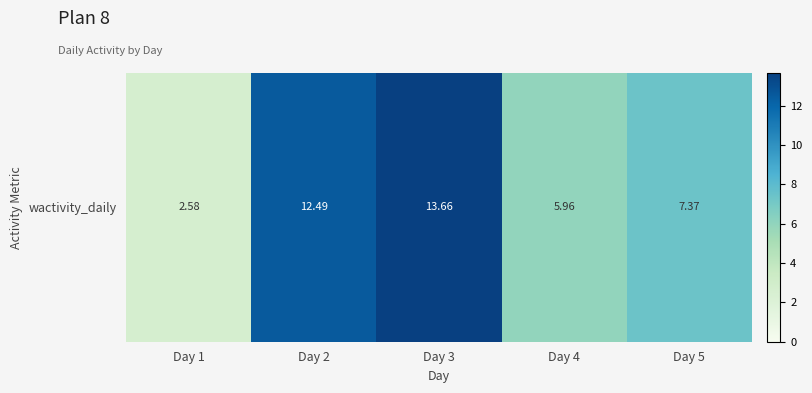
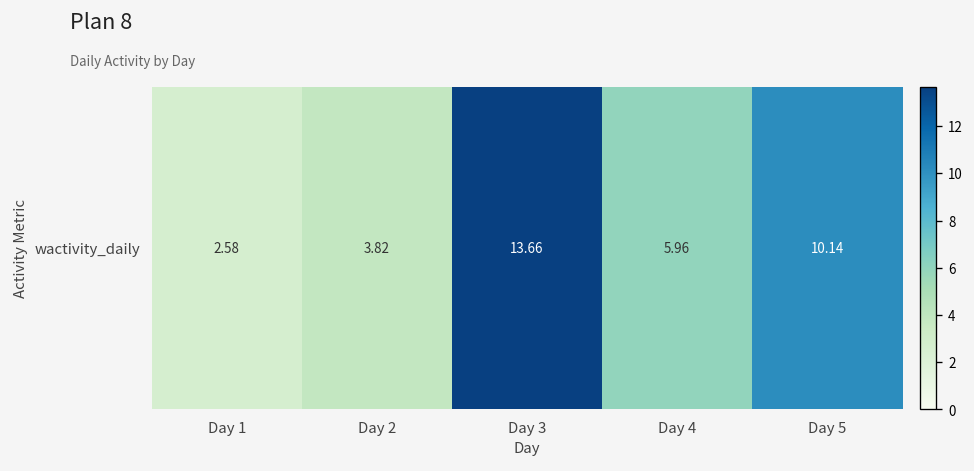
wactivity_daily, Day 2: 12.49 -> 3.82
wactivity_daily, Day 5: 7.37 -> 10.14
